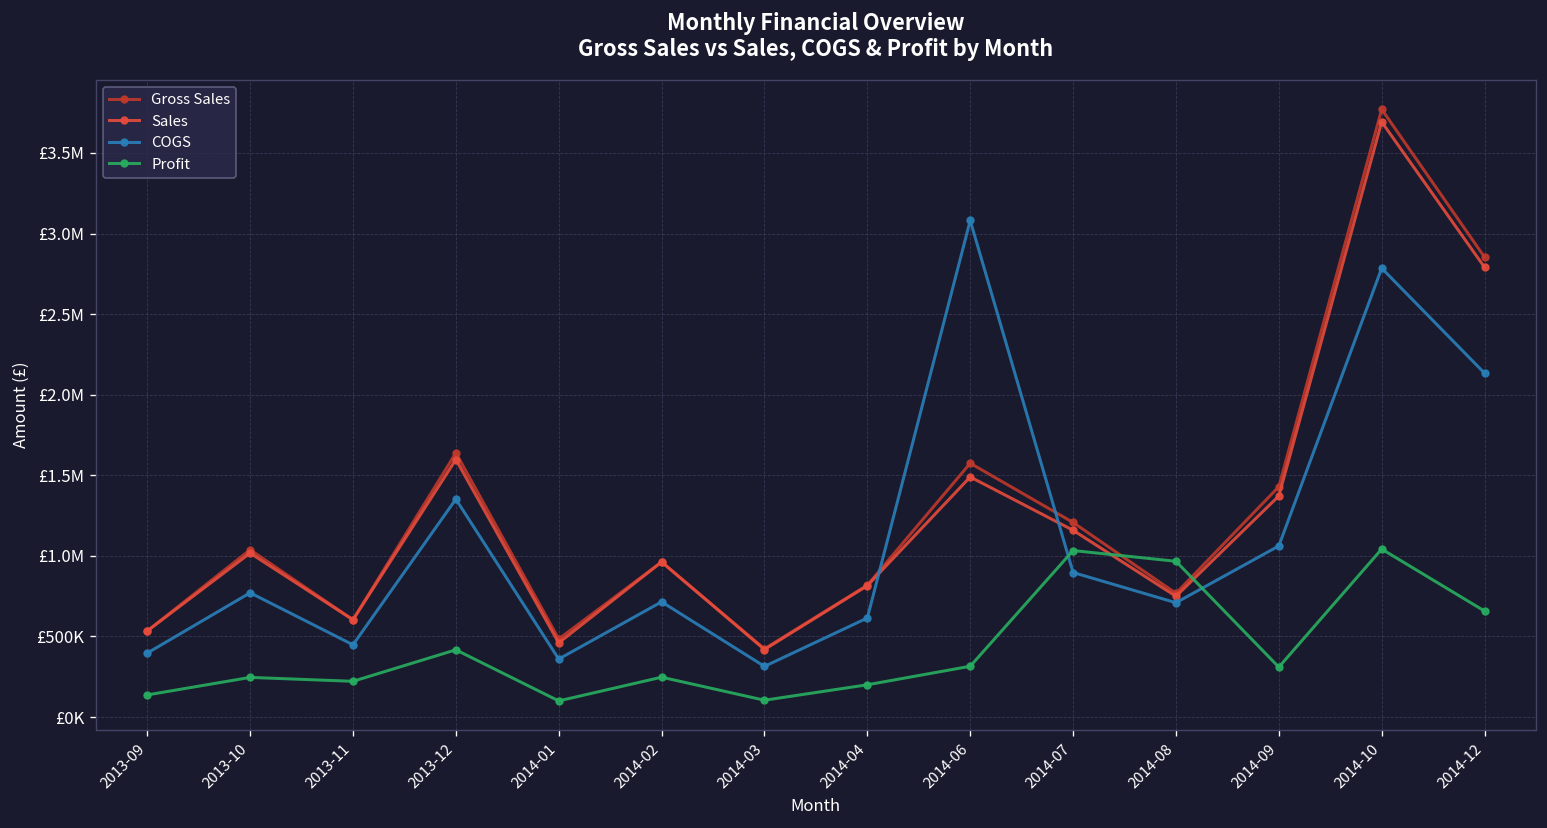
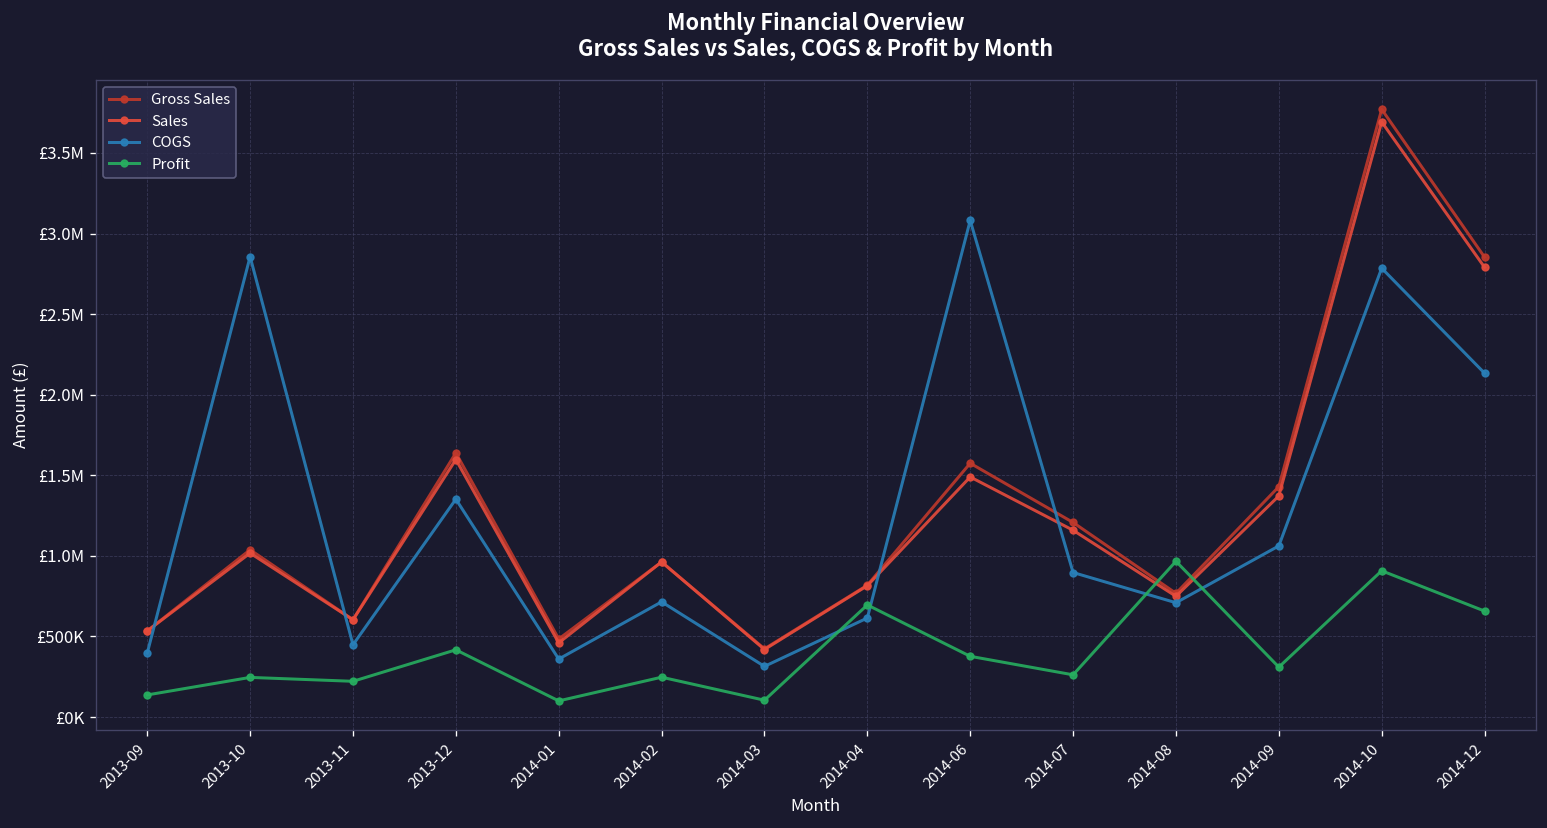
COGS, 2013-10: £770000 -> £2860000
Profit, 2014-04: £200000 -> £700000
Profit, 2014-06: £320000 -> £380000
Profit, 2014-07: £1030000 -> £260000
Profit, 2014-10: £1040000 -> £910000
